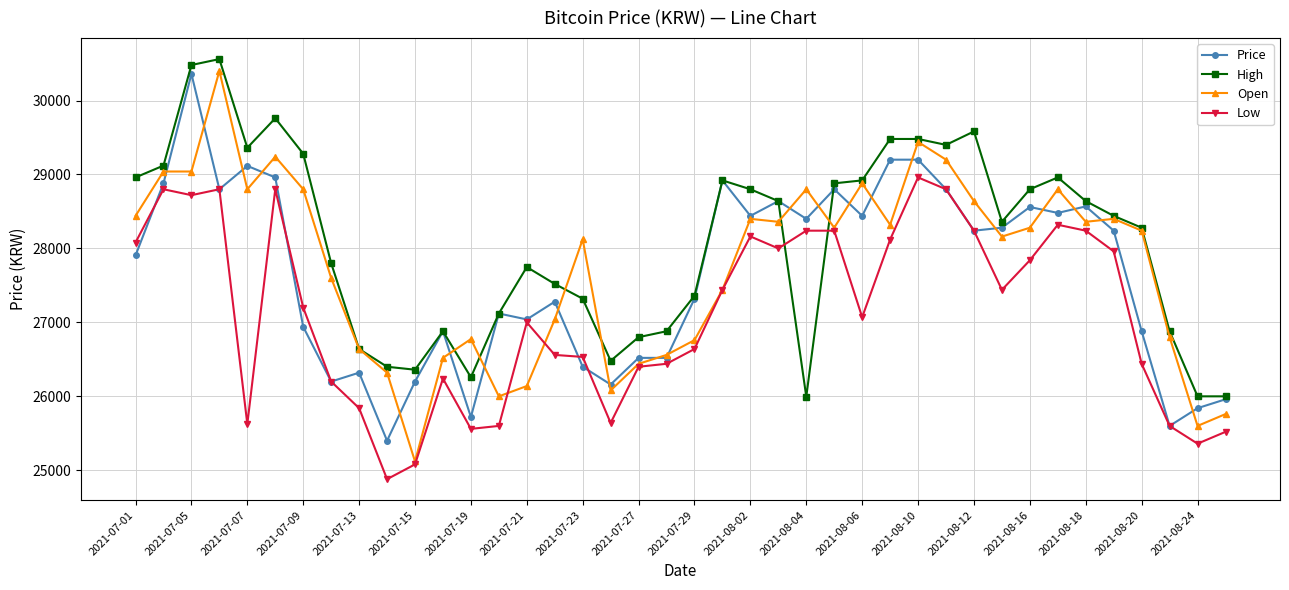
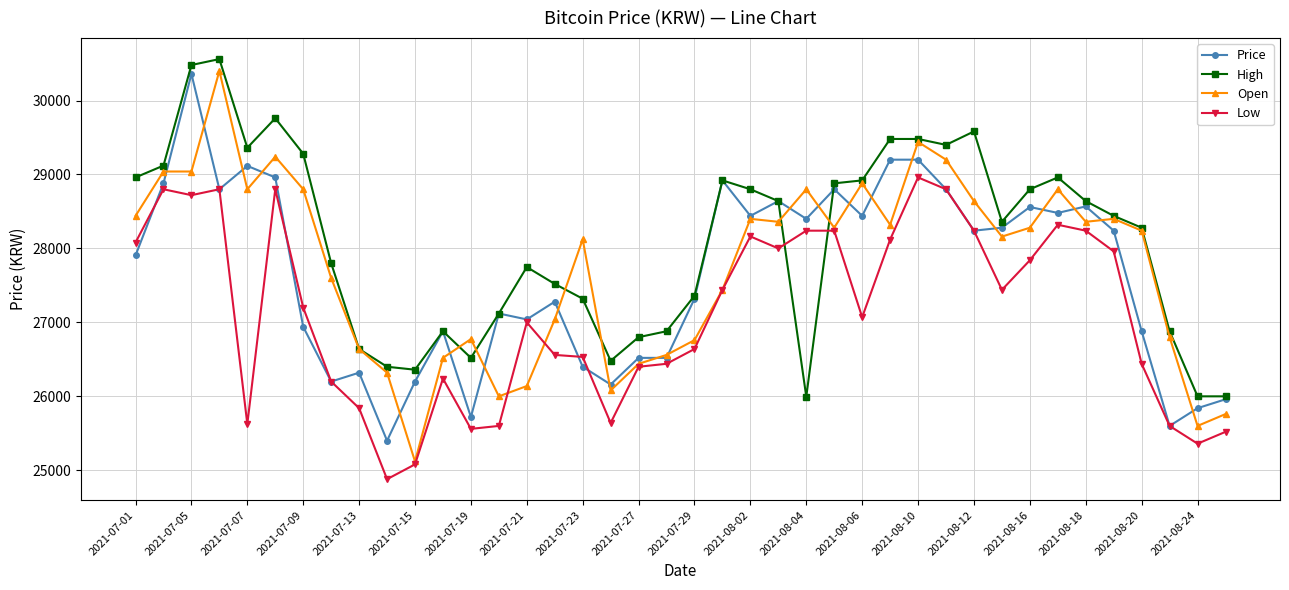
High, 2021-07-19: 26300 -> 26500
